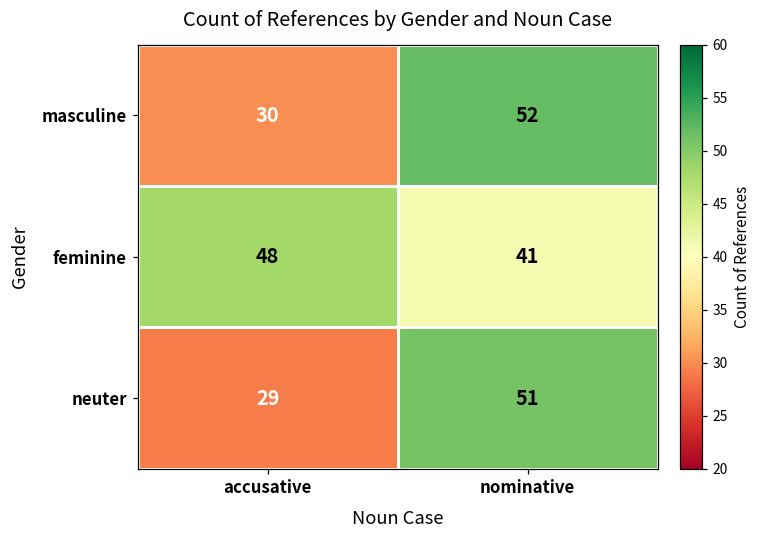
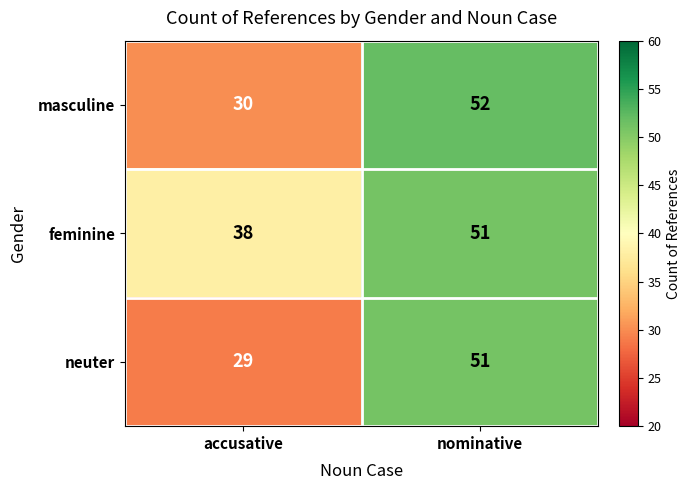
feminine, accusative: 48 -> 38
feminine, nominative: 41 -> 51
